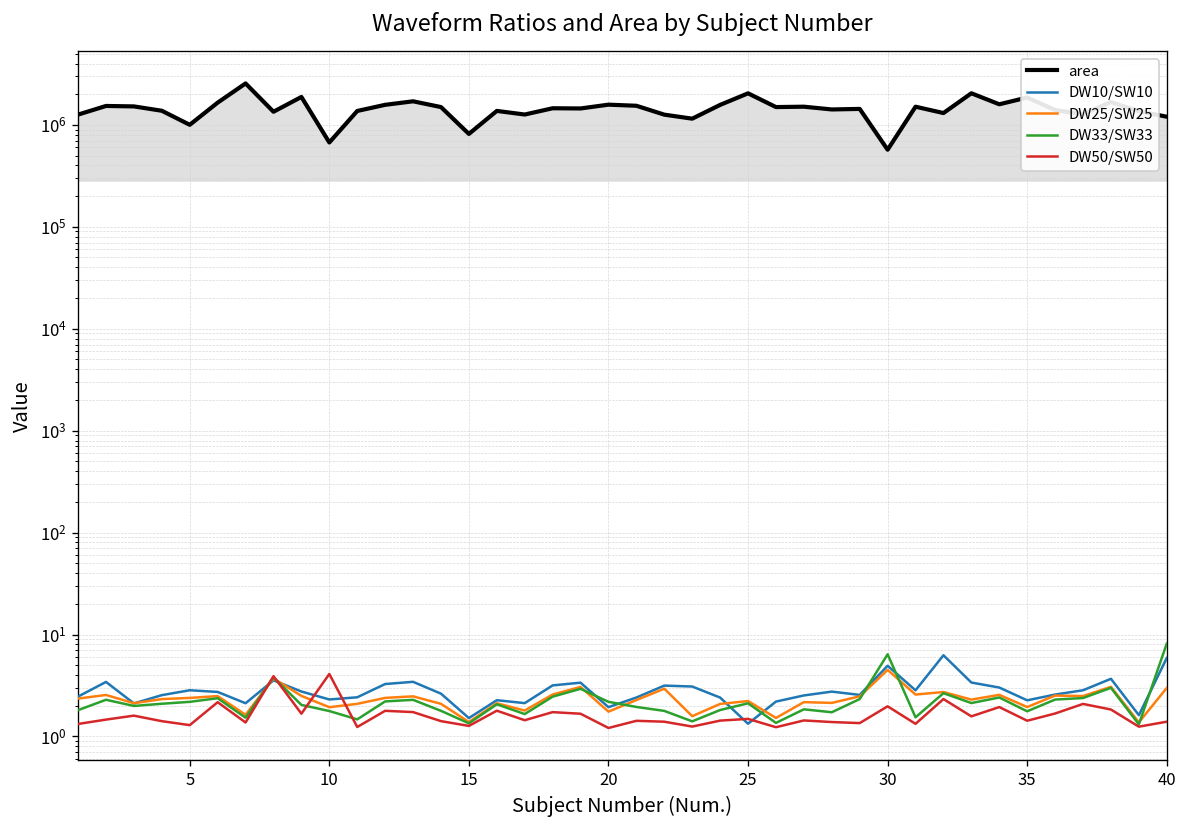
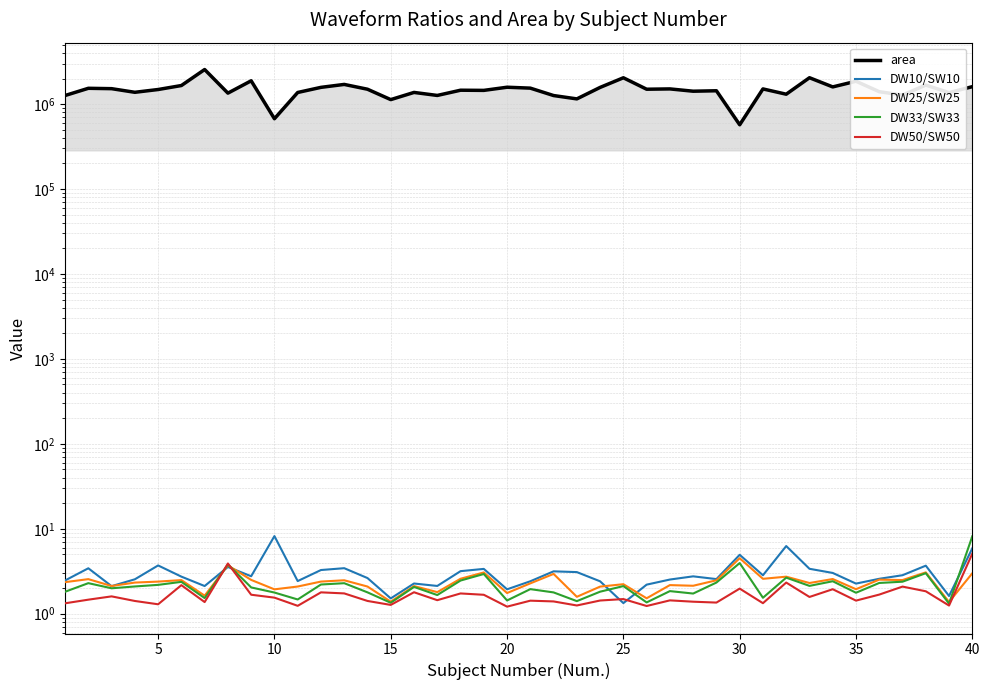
area, 5: 1000000 -> 1500000
DW10/SW10, 5: 2.8 -> 4
DW10/SW10, 10: 2.3 -> 8
DW50/SW50, 10: 4 -> 1.5
area, 15: 800000 -> 1100000
DW33/SW33, 20: 2.2 -> 1.4
DW33/SW33, 30: 6 -> 4
area, 40: 1200000 -> 1600000
DW50/SW50, 40: 1.4 -> 5
